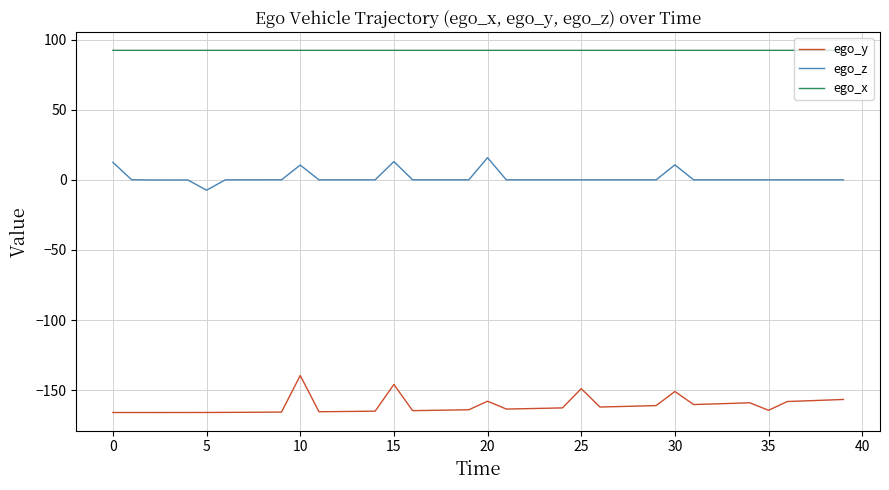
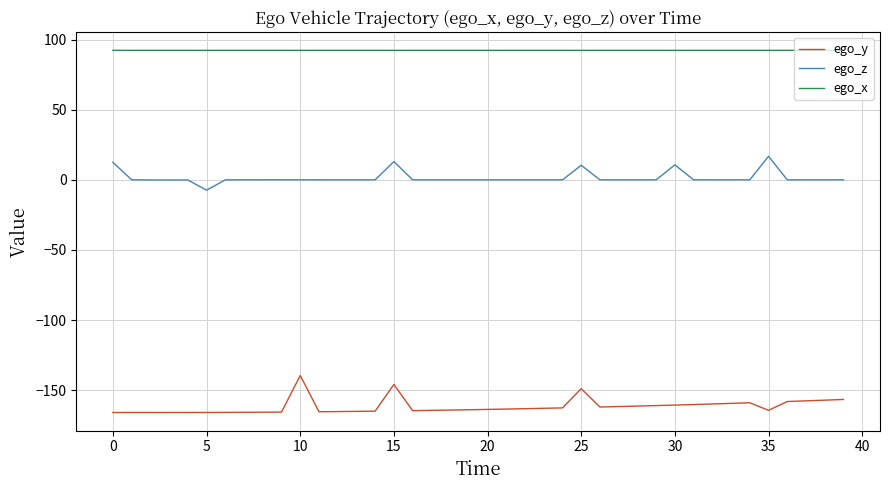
ego_z, 10: 11 -> 0
ego_y, 20: -158 -> -164
ego_z, 20: 16 -> 0
ego_z, 25: 0 -> 10
ego_y, 30: -151 -> -161
ego_z, 35: 0 -> 17
